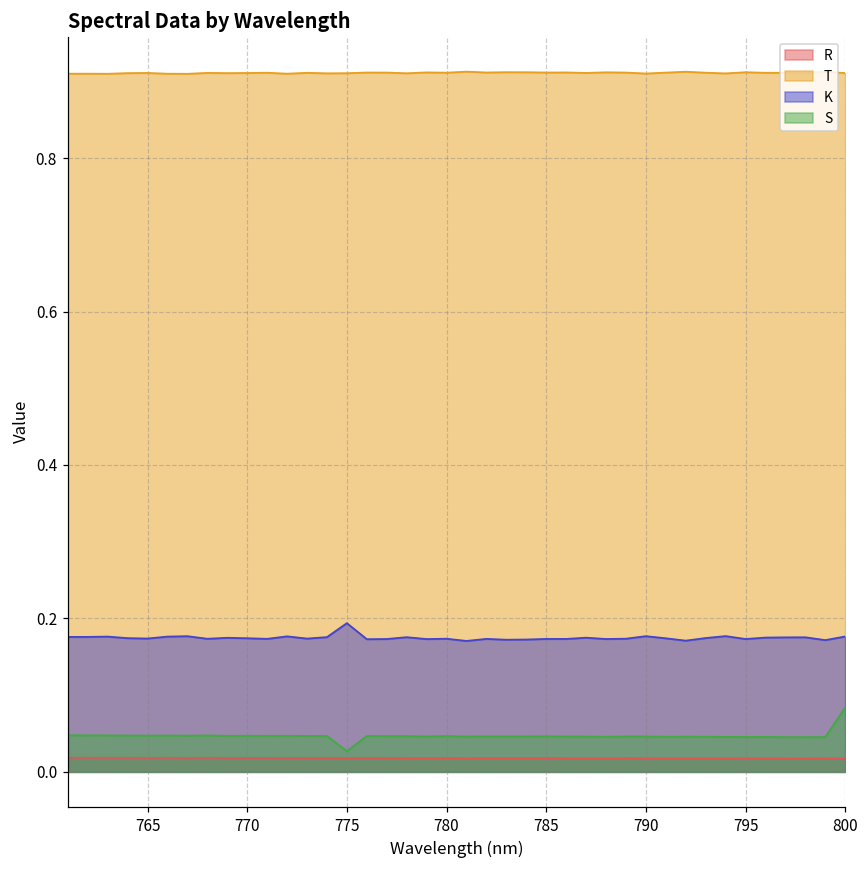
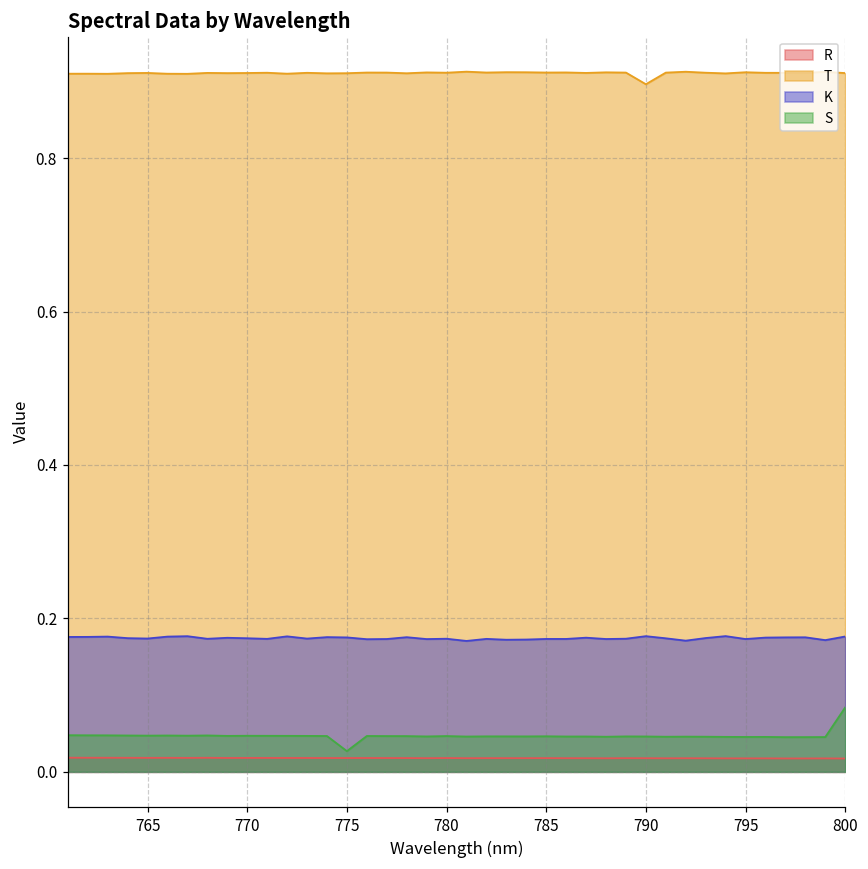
K, 775: 0.19 -> 0.18
T, 790: 0.91 -> 0.90
